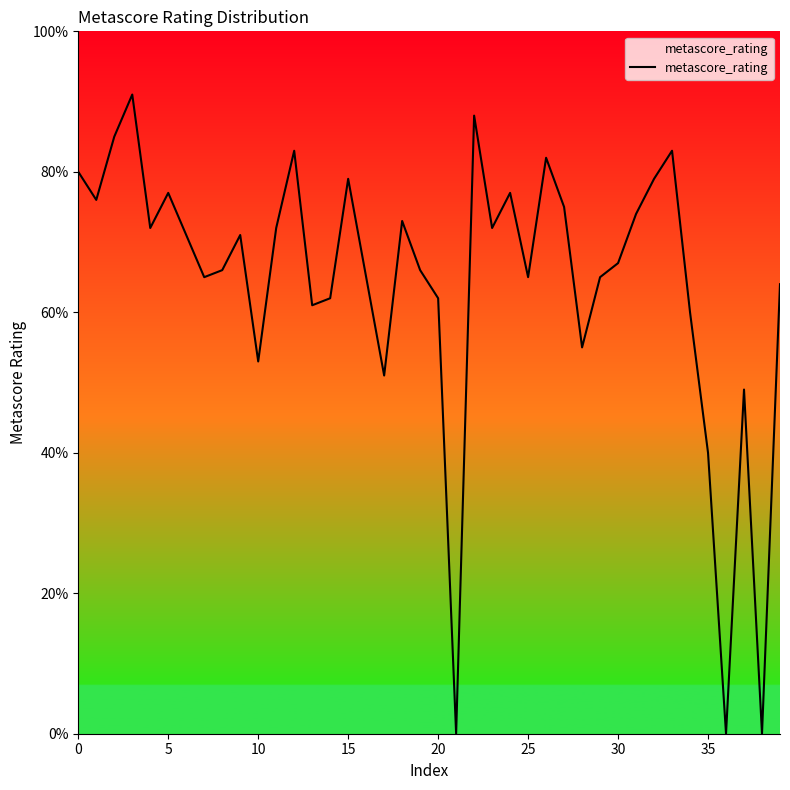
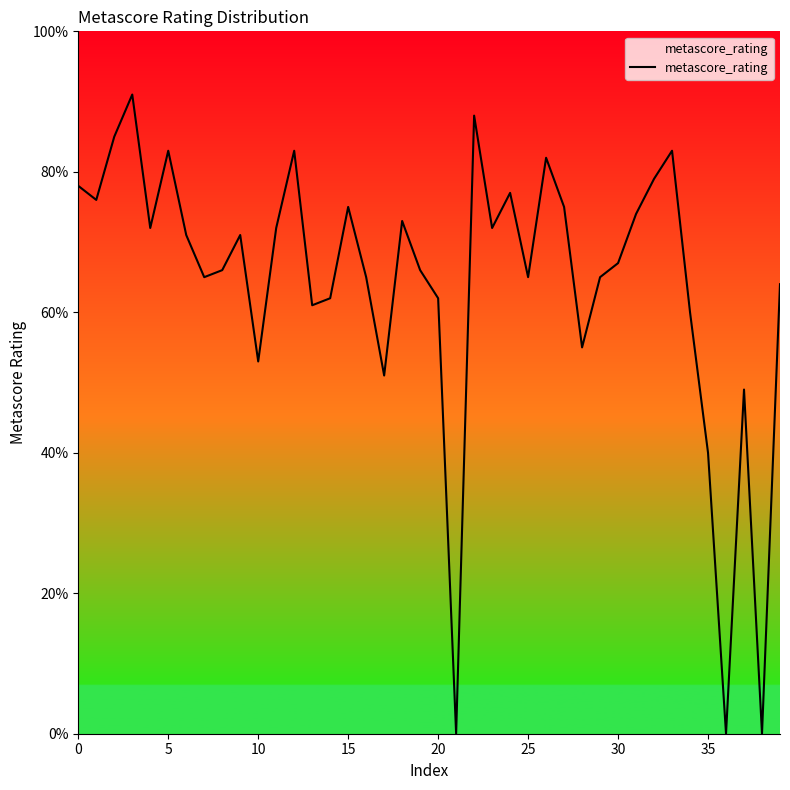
0: 80% -> 78%
5: 77% -> 83%
15: 79% -> 75%
